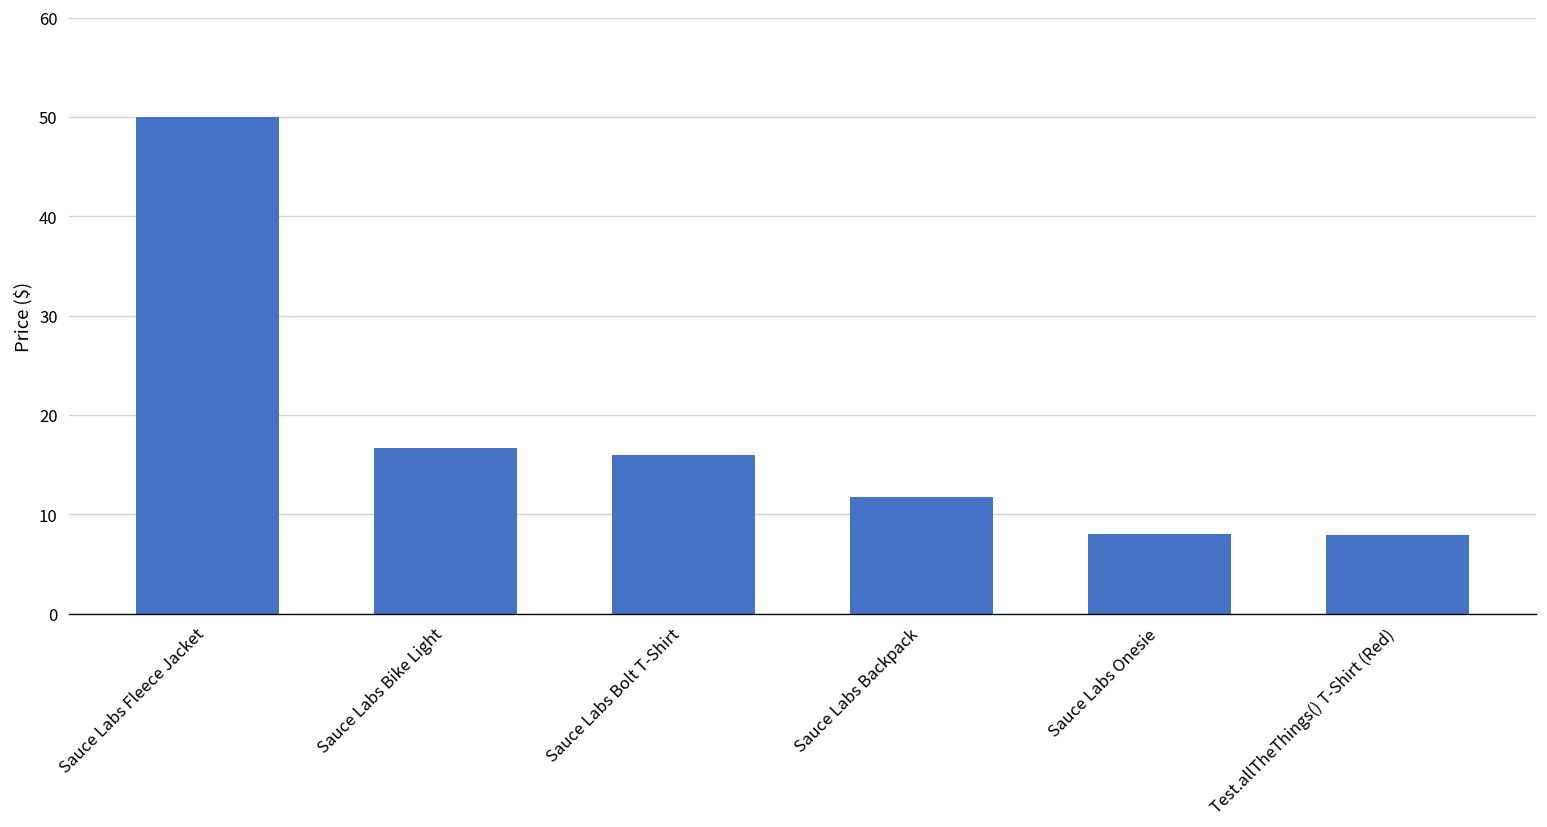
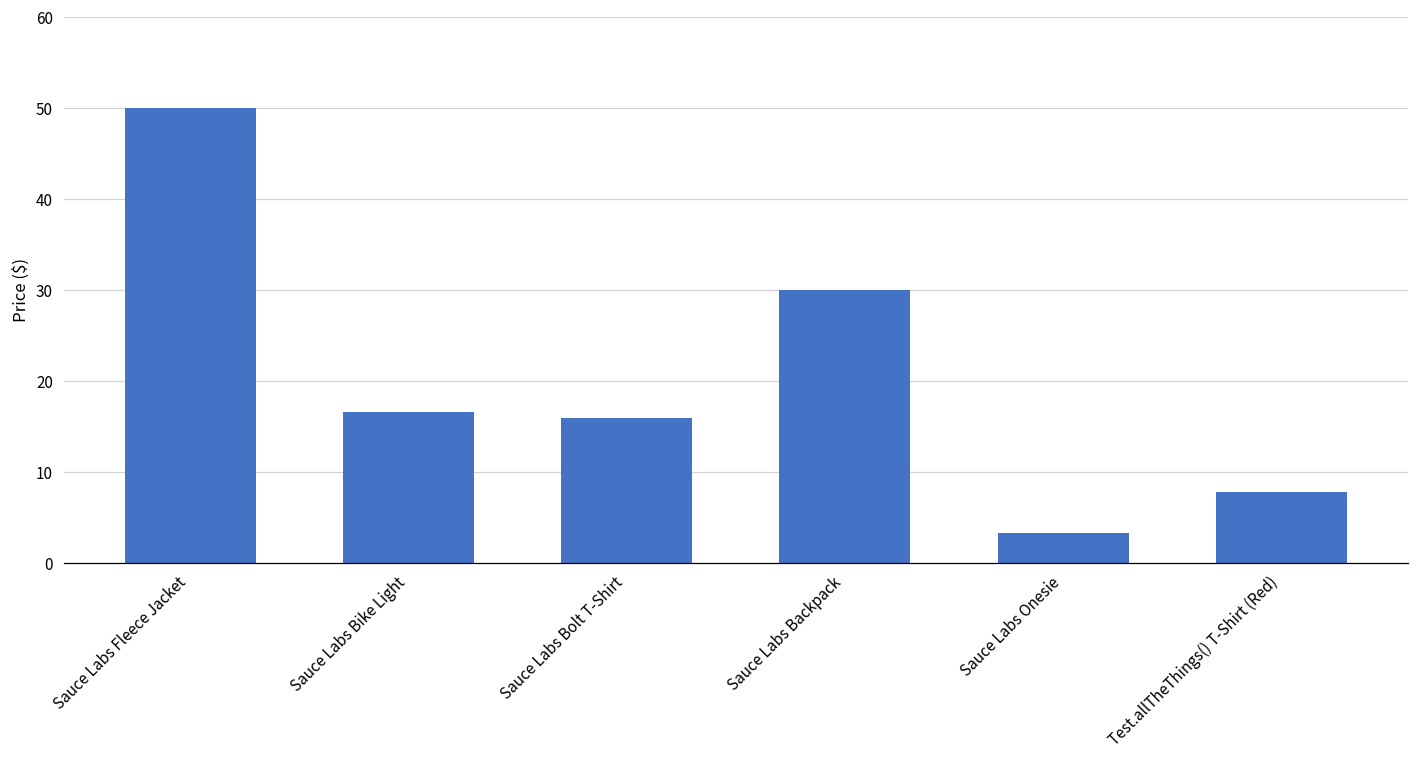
Sauce Labs Backpack: 12 -> 30
Sauce Labs Onesie: 8 -> 3
